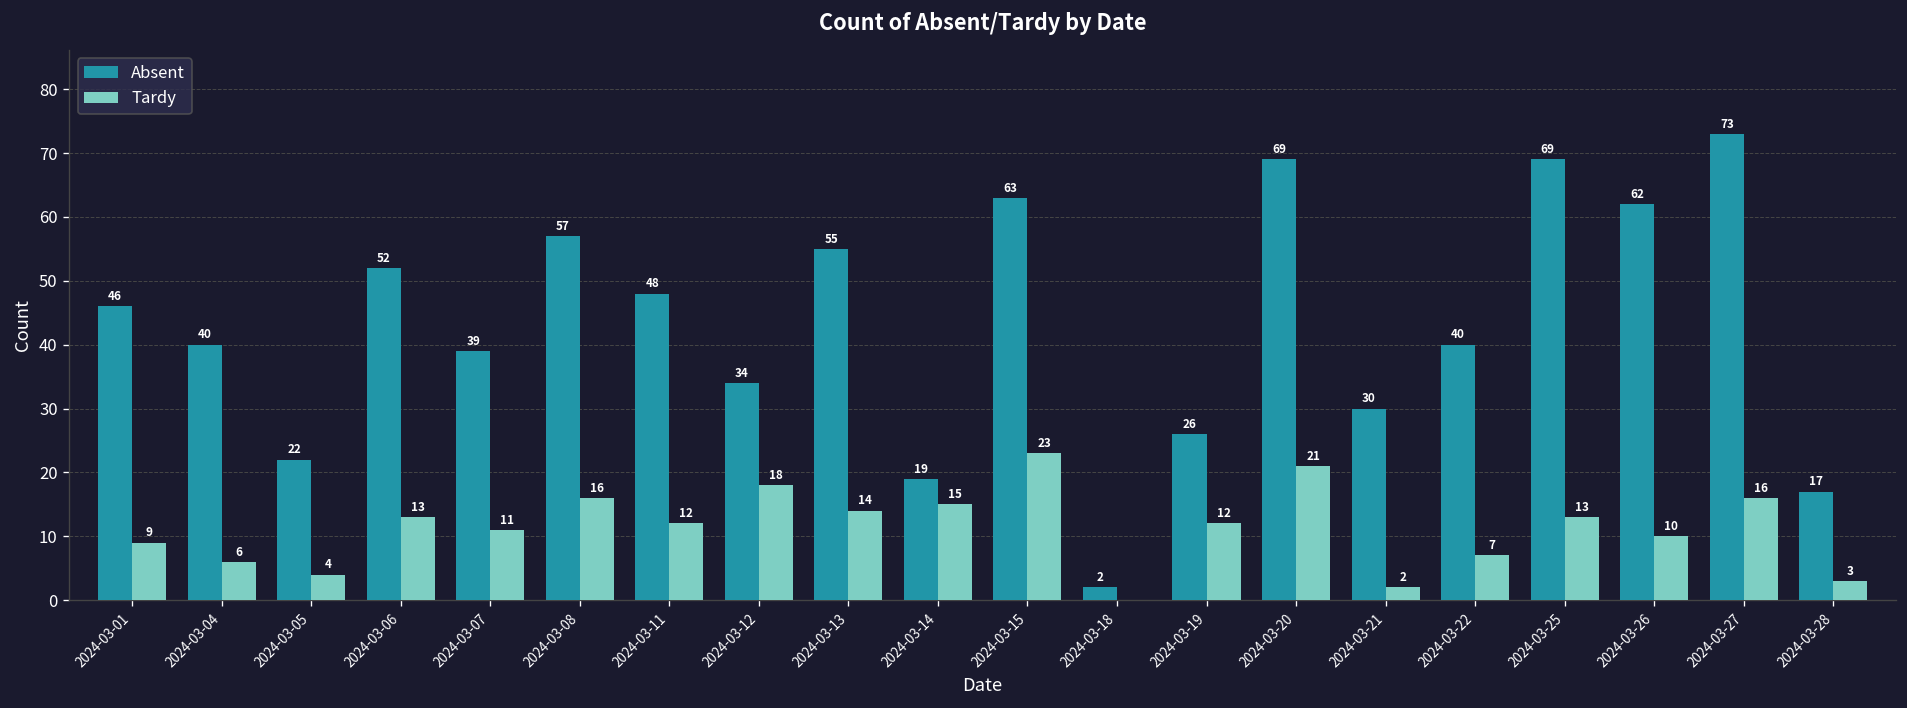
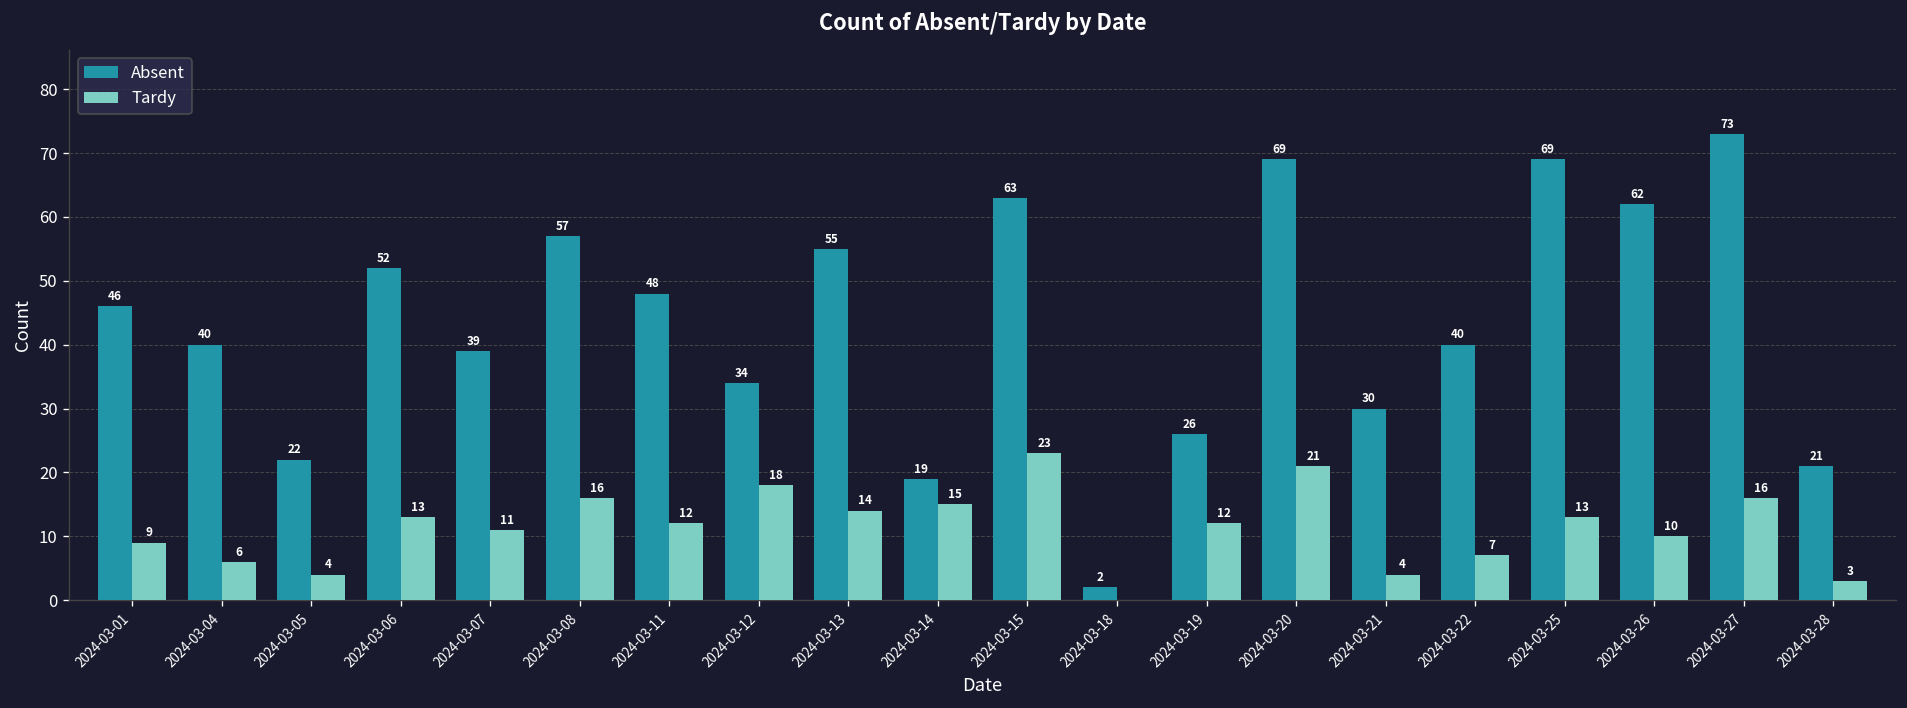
Tardy, 2024-03-21: 2 -> 4
Absent, 2024-03-28: 17 -> 21
